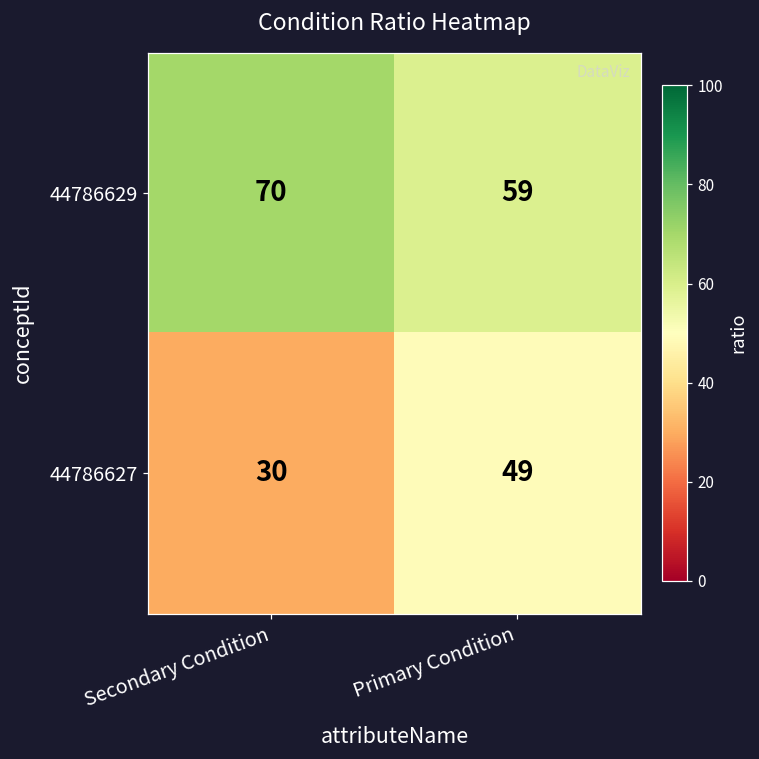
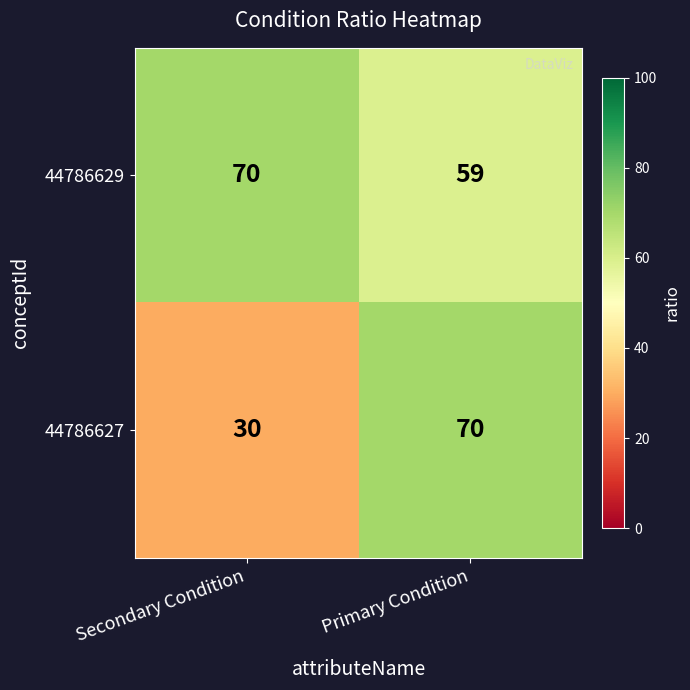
44786627, Primary Condition: 49 -> 70
